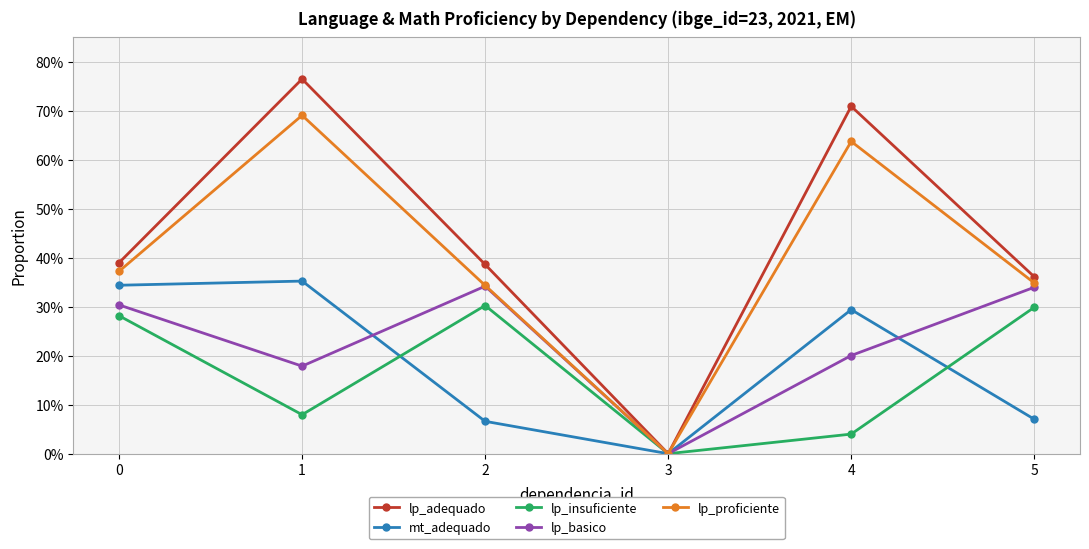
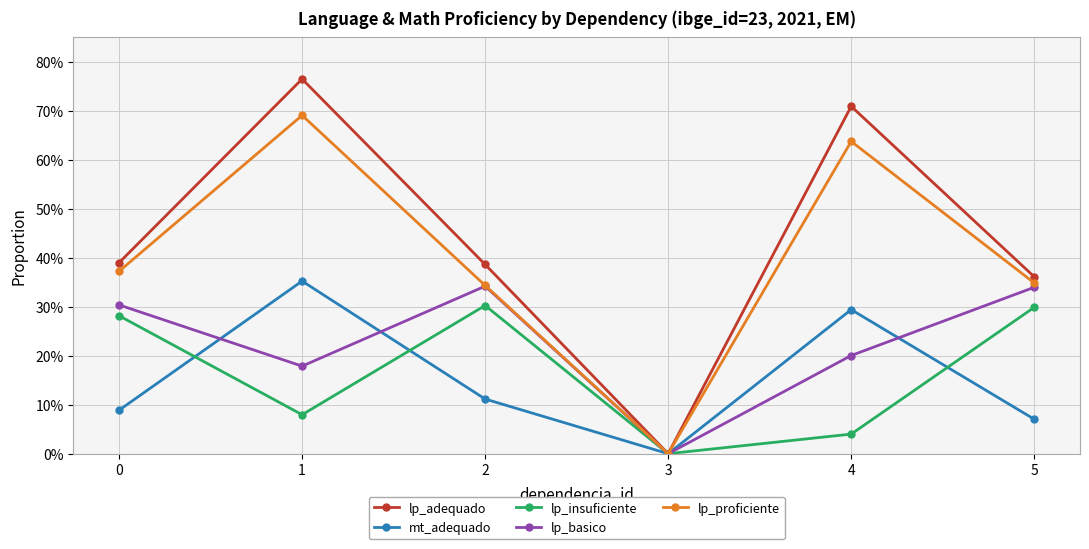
mt_adequado, 0: 34% -> 9%
mt_adequado, 2: 7% -> 11%
